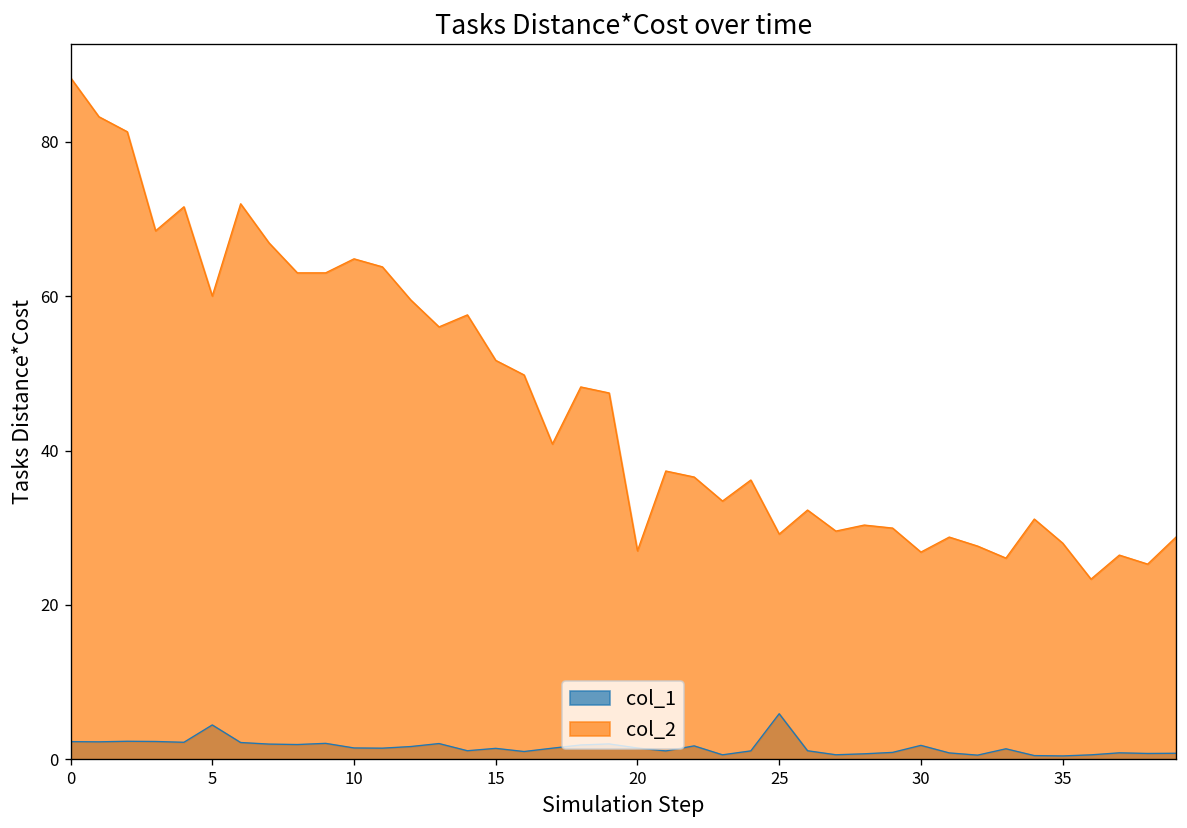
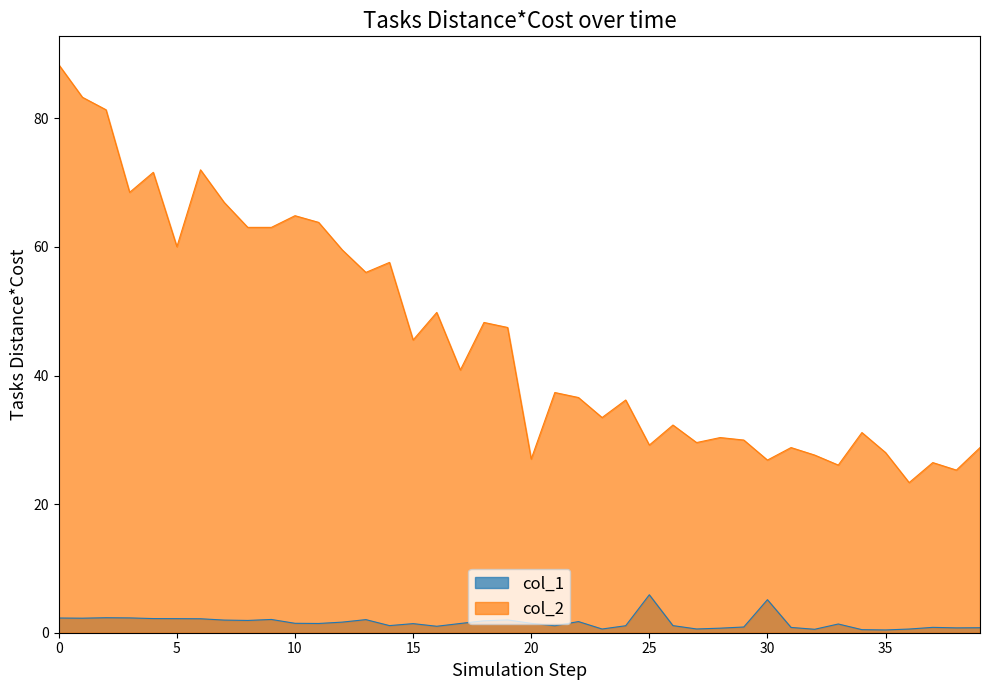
col_1, 5: 4 -> 2
col_2, 15: 52 -> 46
col_1, 30: 2 -> 5
